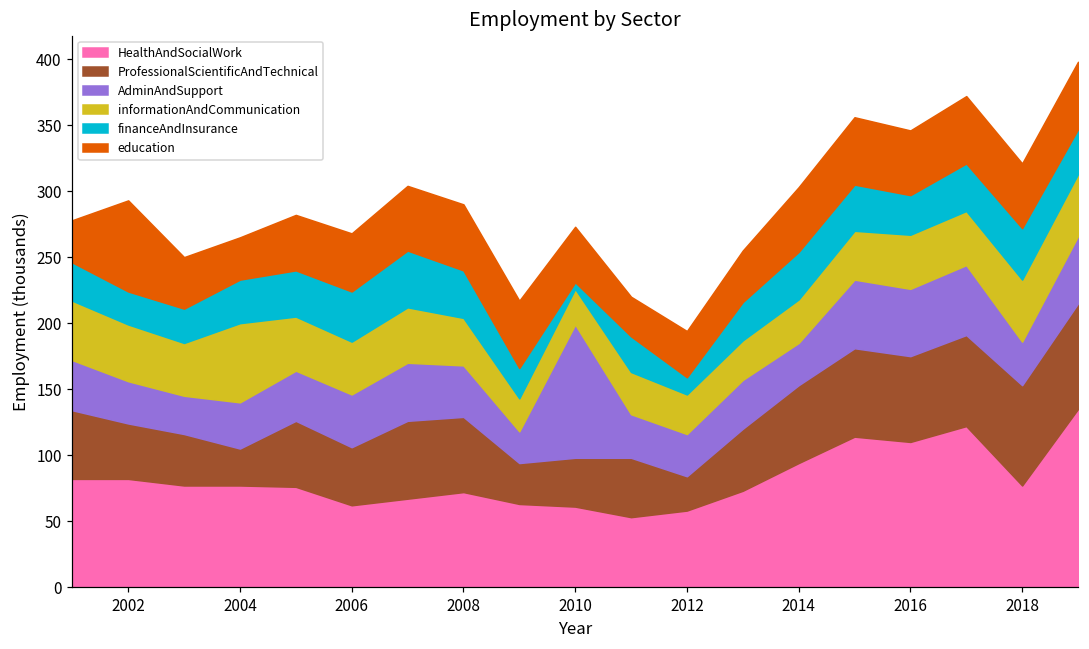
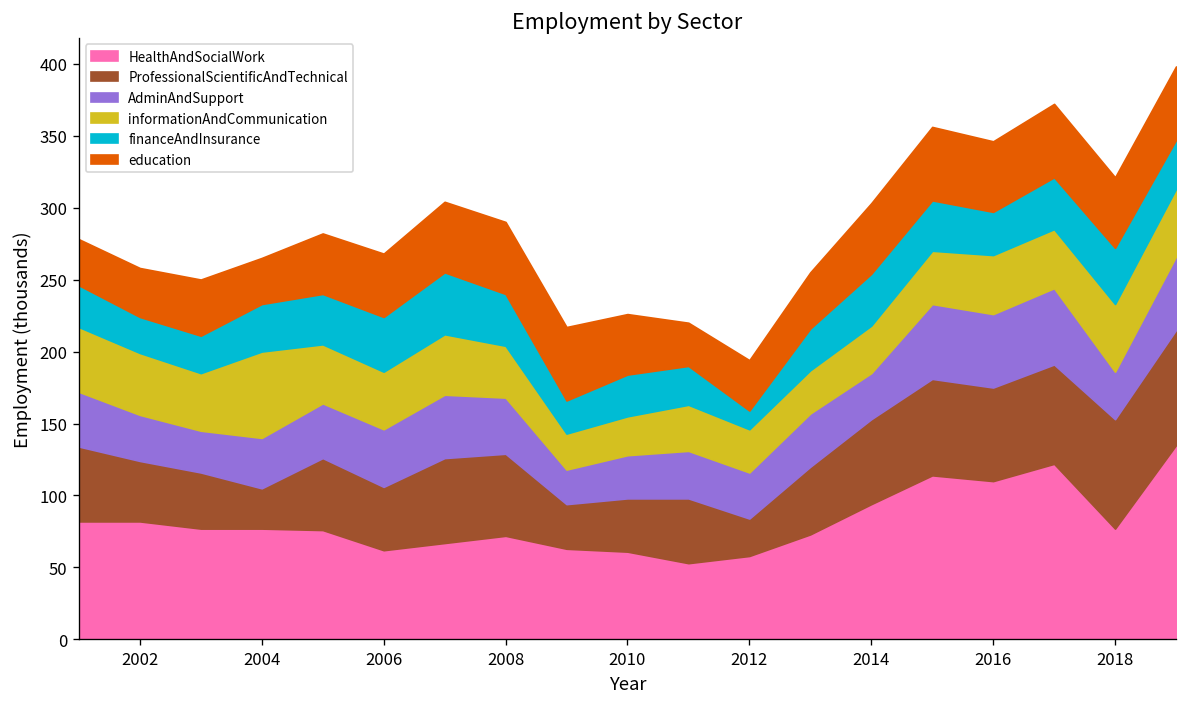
education, 2002: 69 -> 34
AdminAndSupport, 2010: 101 -> 30
financeAndInsurance, 2010: 5 -> 29
